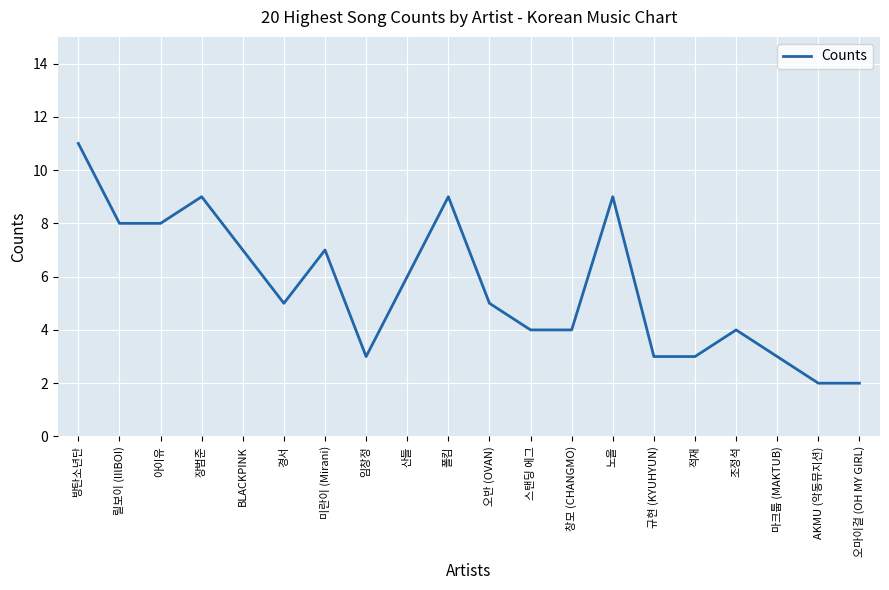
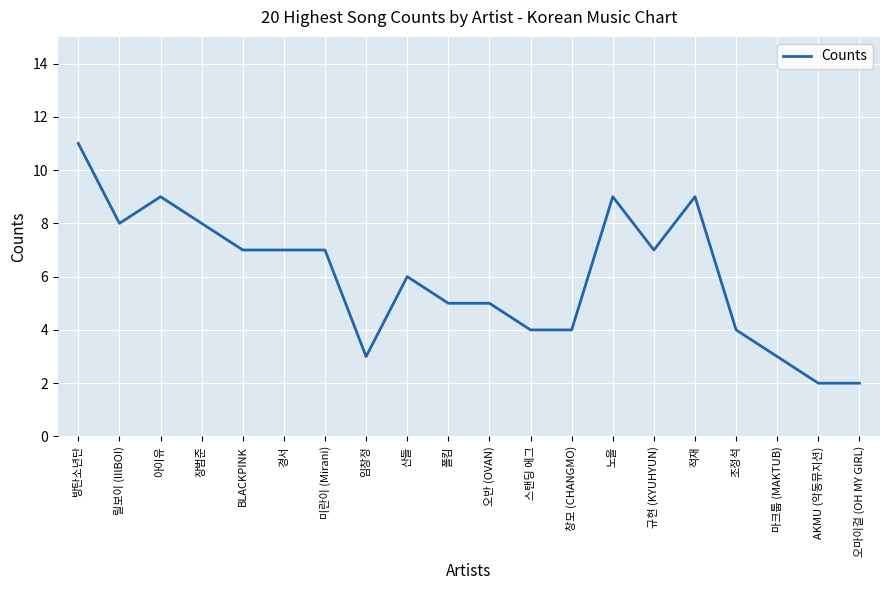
아이유: 8 -> 9
장범준: 9 -> 8
경서: 5 -> 7
폴킴: 9 -> 5
규현 (KYUHYUN): 3 -> 7
적재: 3 -> 9
